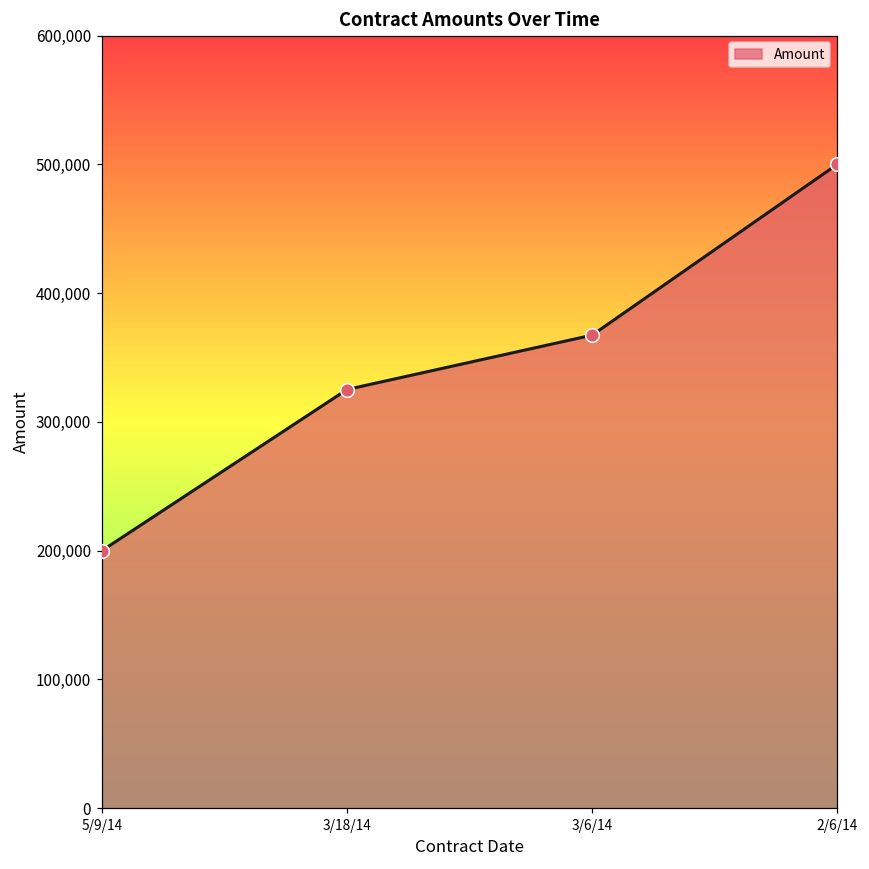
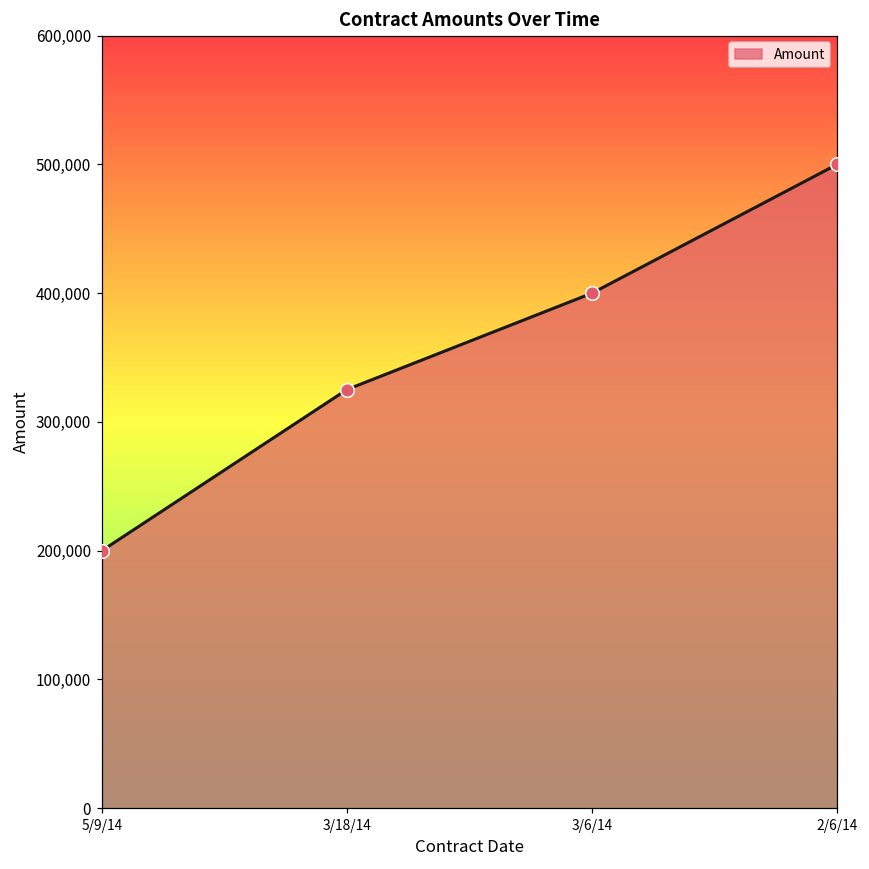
3/6/14: 367,000 -> 400,000
